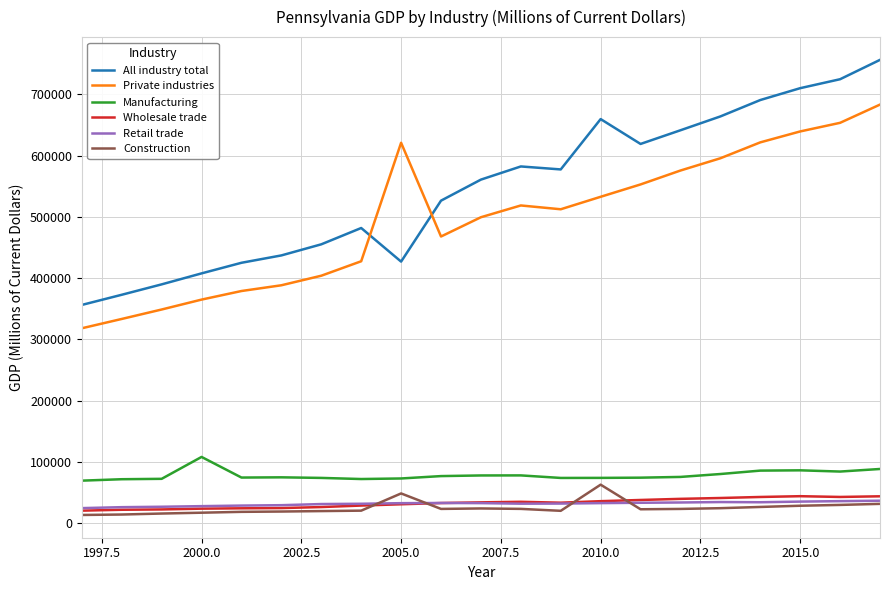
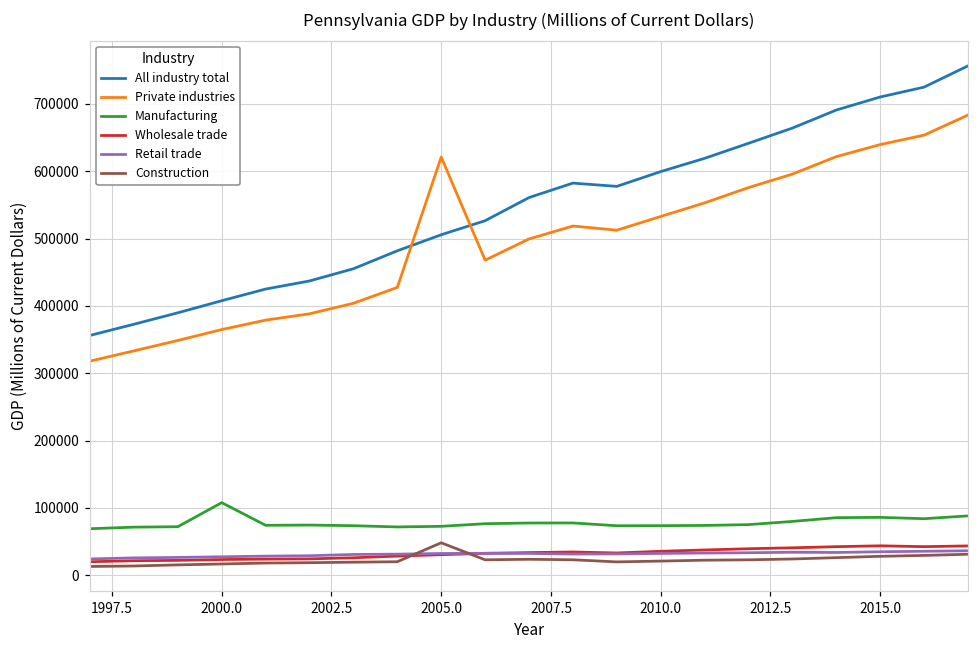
All industry total, 2005.0: 430000 -> 510000
All industry total, 2010.0: 660000 -> 600000
Construction, 2010.0: 60000 -> 20000
